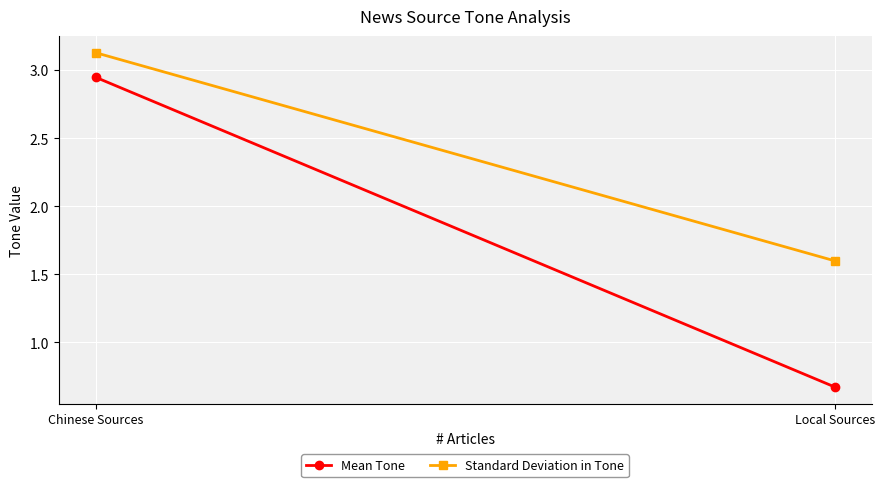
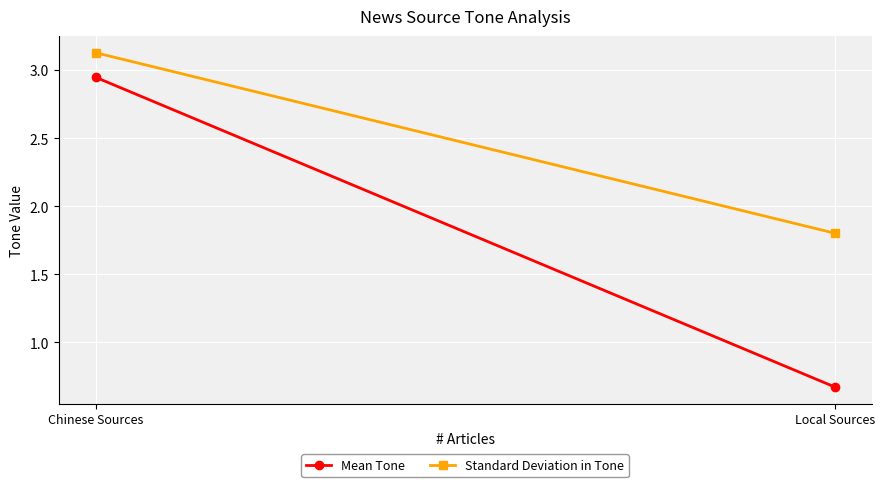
Standard Deviation in Tone, Local Sources: 1.60 -> 1.80
